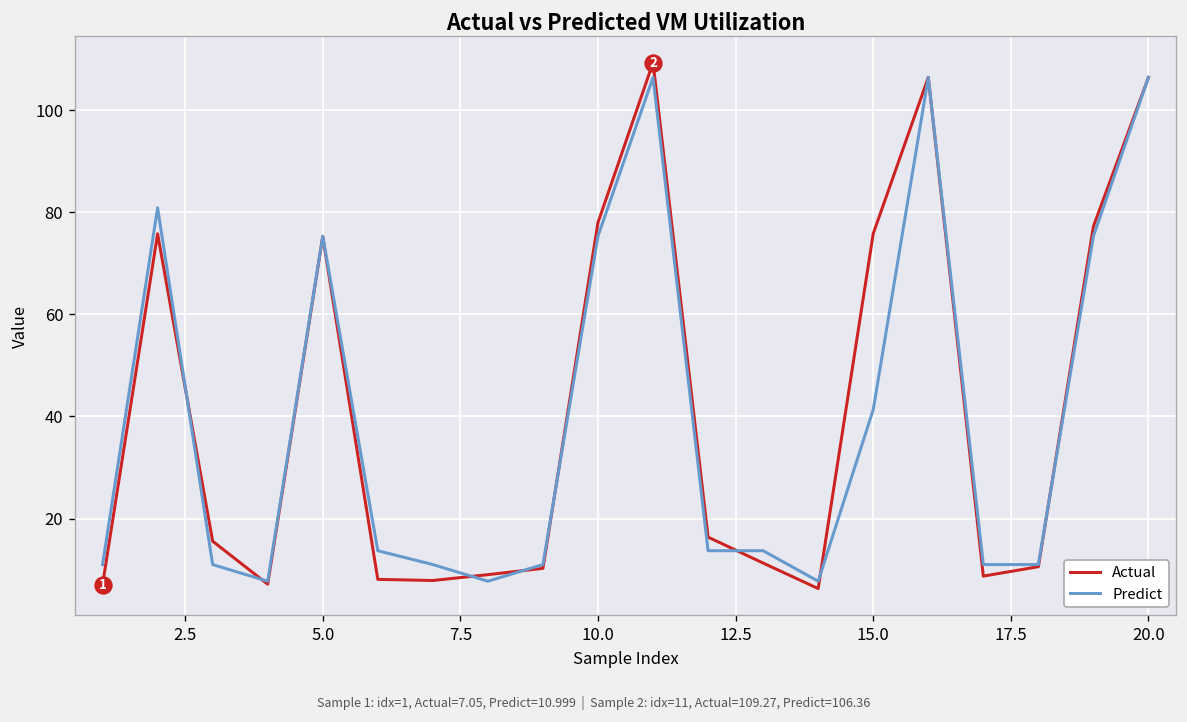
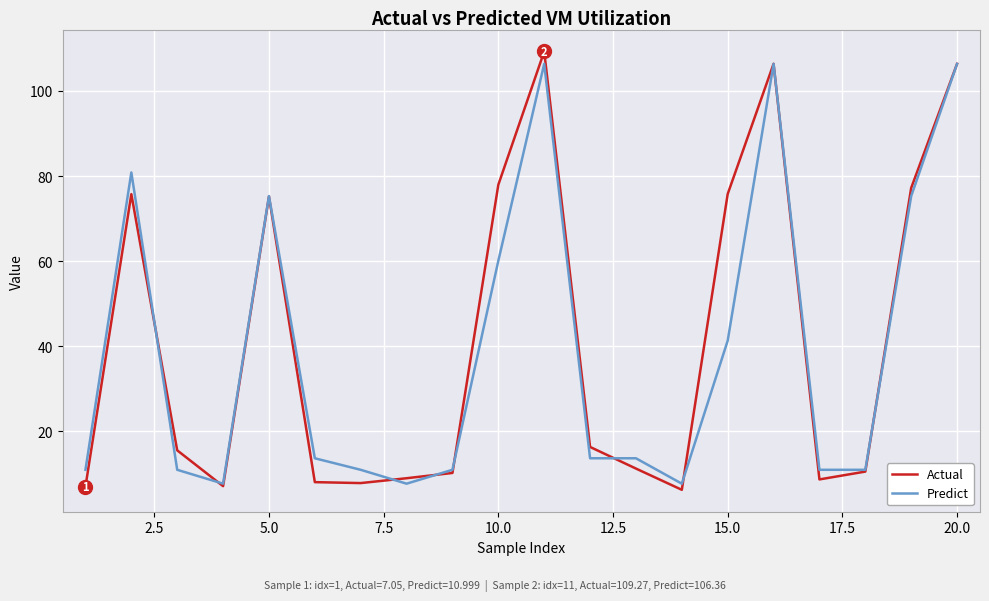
Predict, 10.0: 75 -> 60
